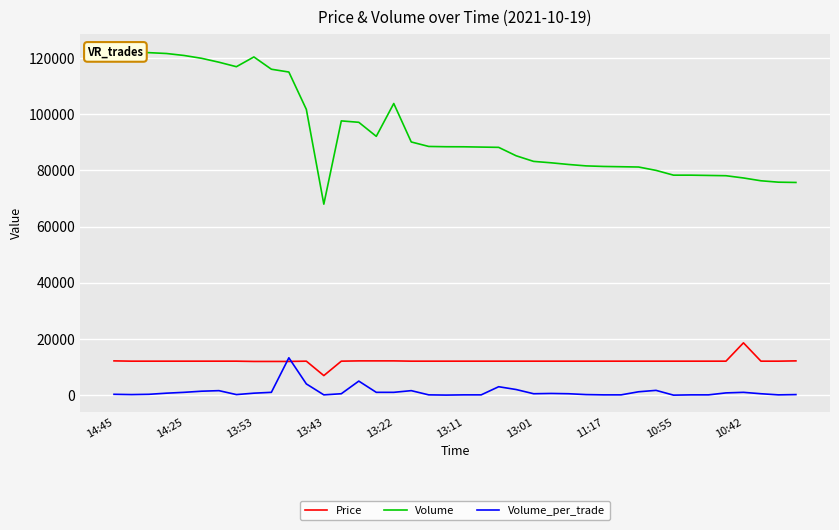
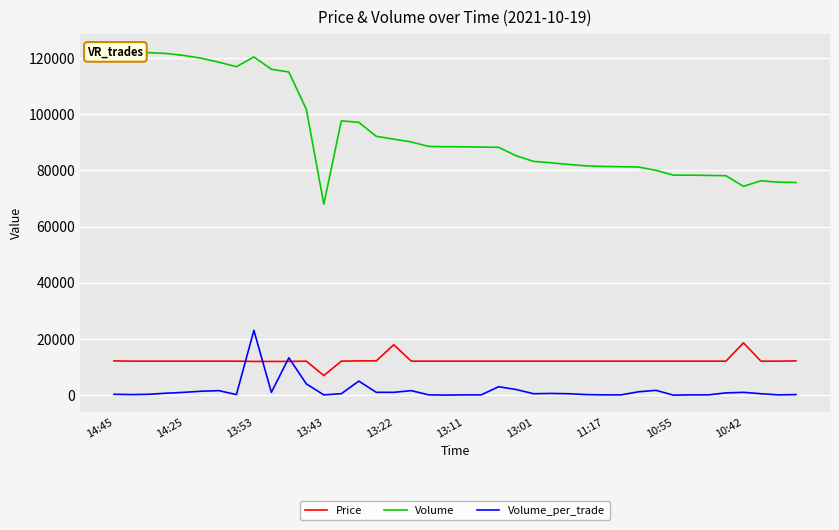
Volume_per_trade, 13:53: 1000 -> 23000
Price, 13:22: 12000 -> 18000
Volume, 13:22: 104000 -> 91000
Volume, 10:42: 77000 -> 74000
